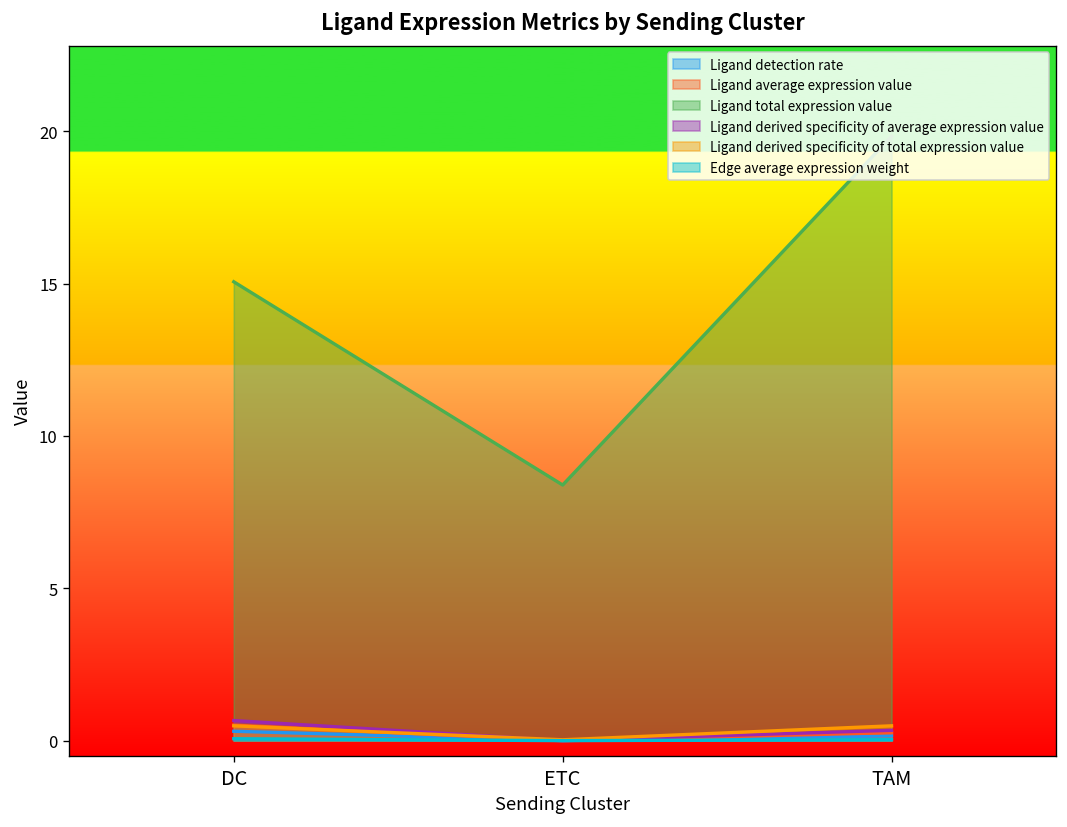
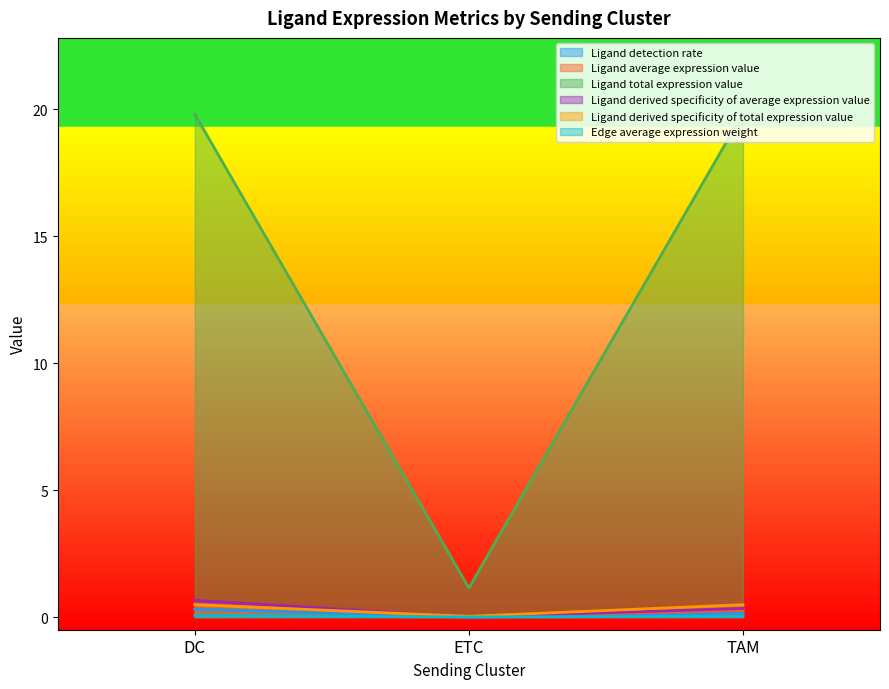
Ligand total expression value, DC: 15.1 -> 19.8
Ligand total expression value, ETC: 8.4 -> 1.1
